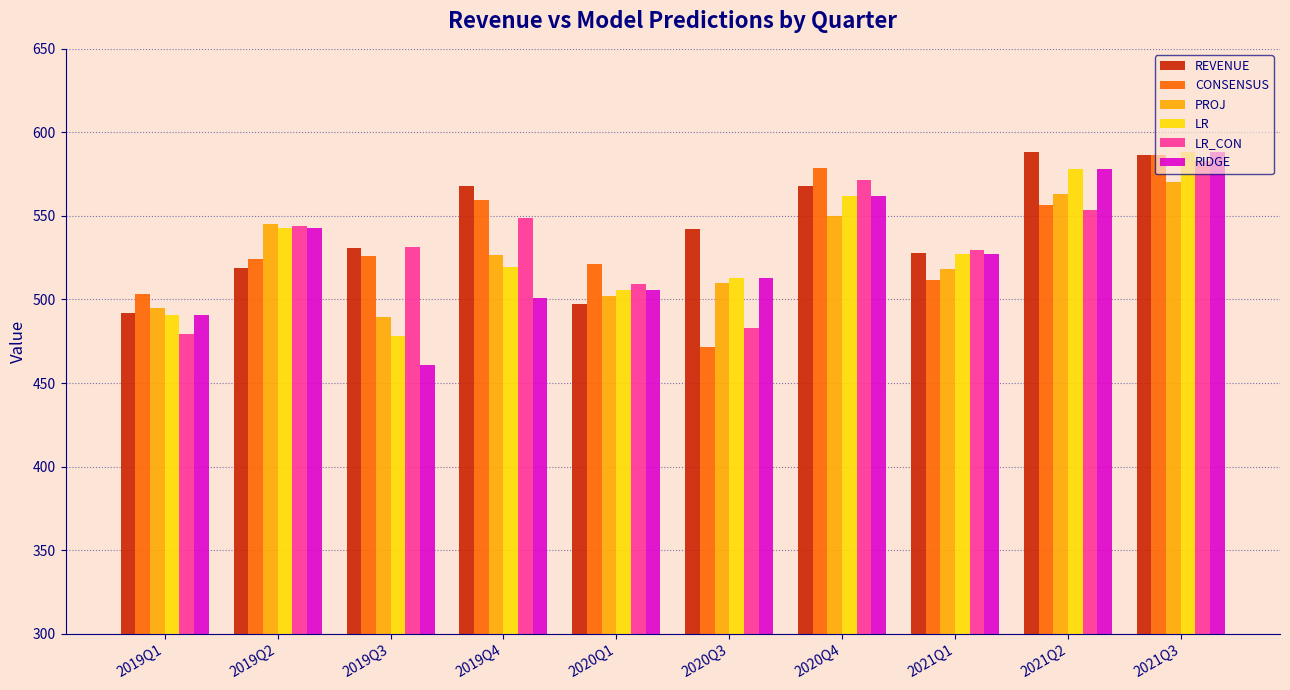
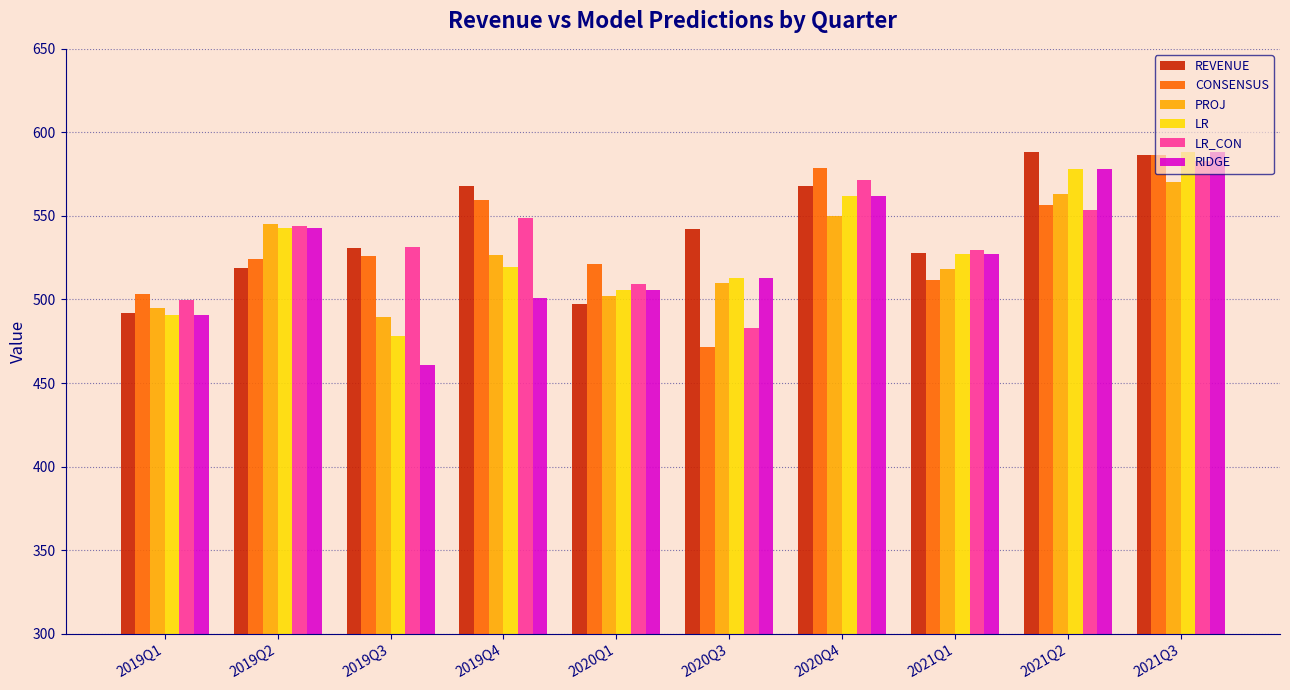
LR_CON, 2019Q1: 480 -> 500
